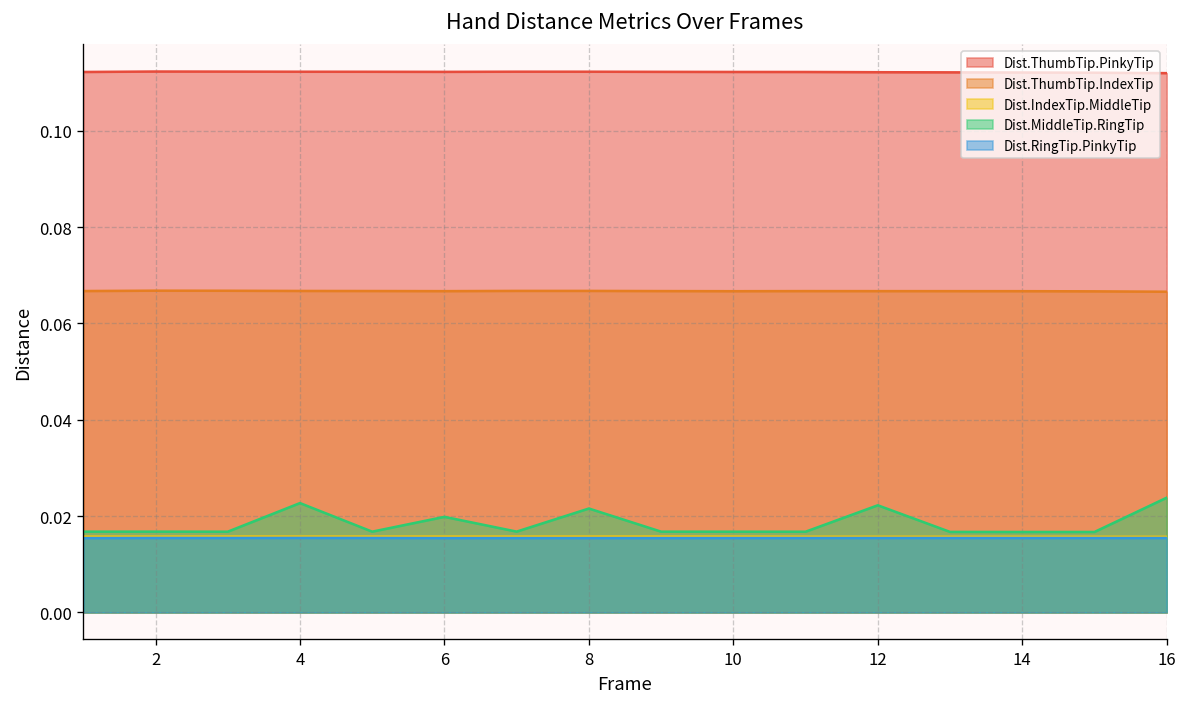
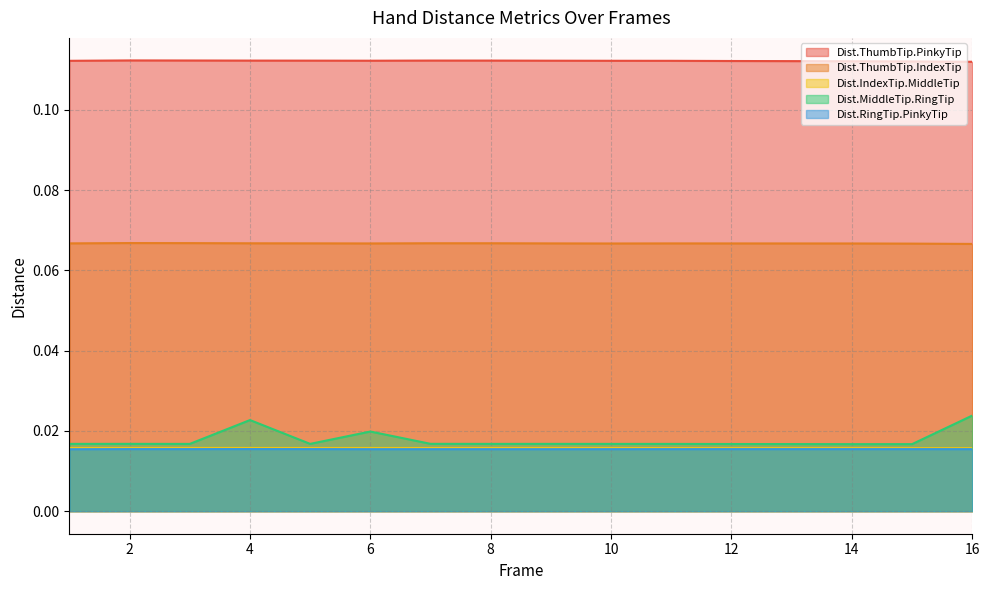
Dist.MiddleTip.RingTip, 8: 0.022 -> 0.017
Dist.MiddleTip.RingTip, 12: 0.022 -> 0.017
